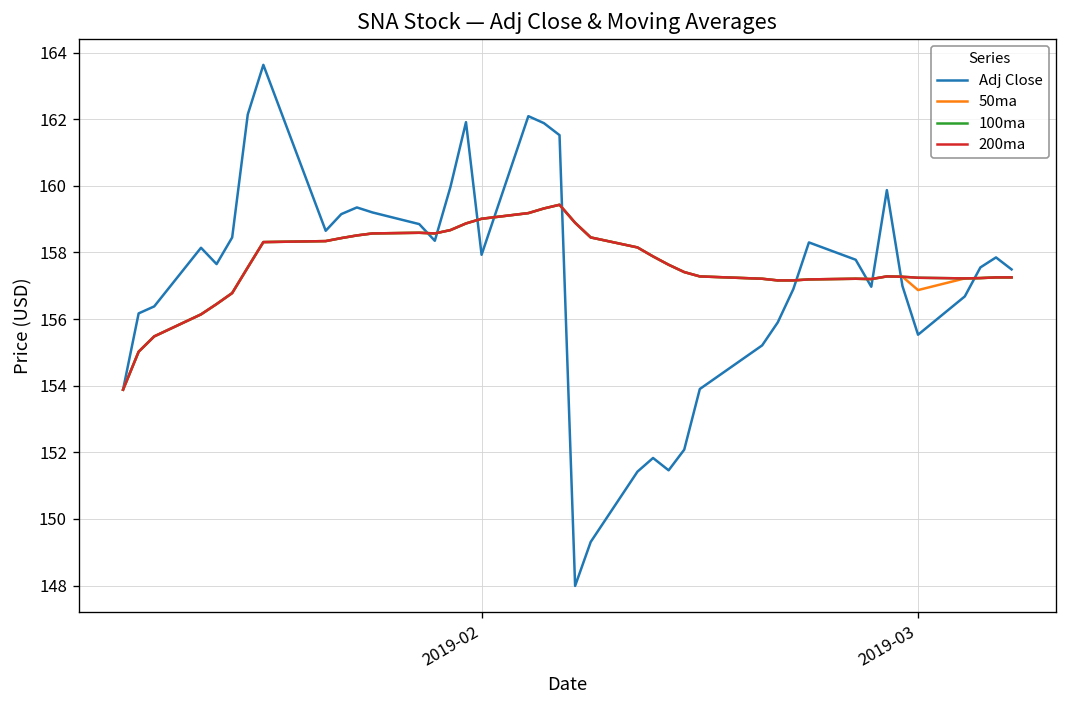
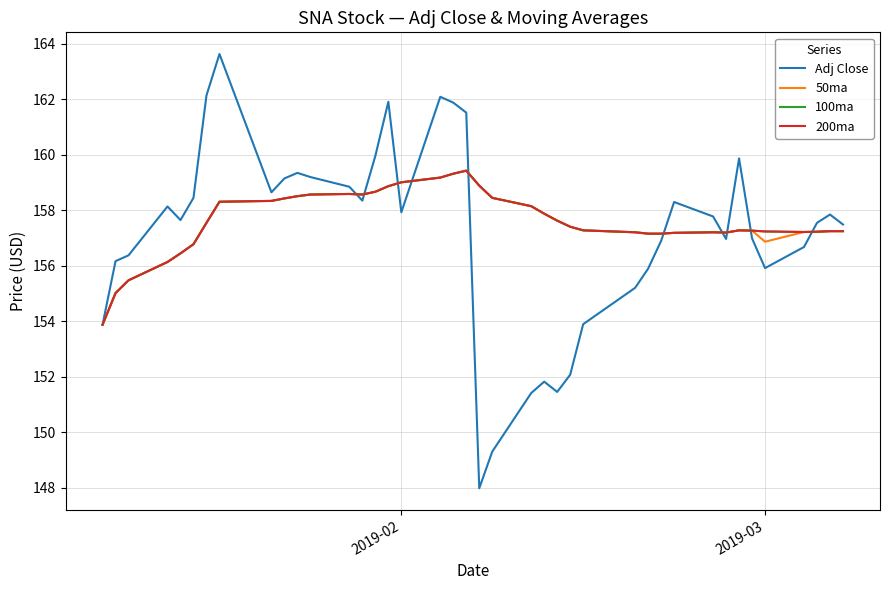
Adj Close, 2019-03: 155.5 -> 155.9
